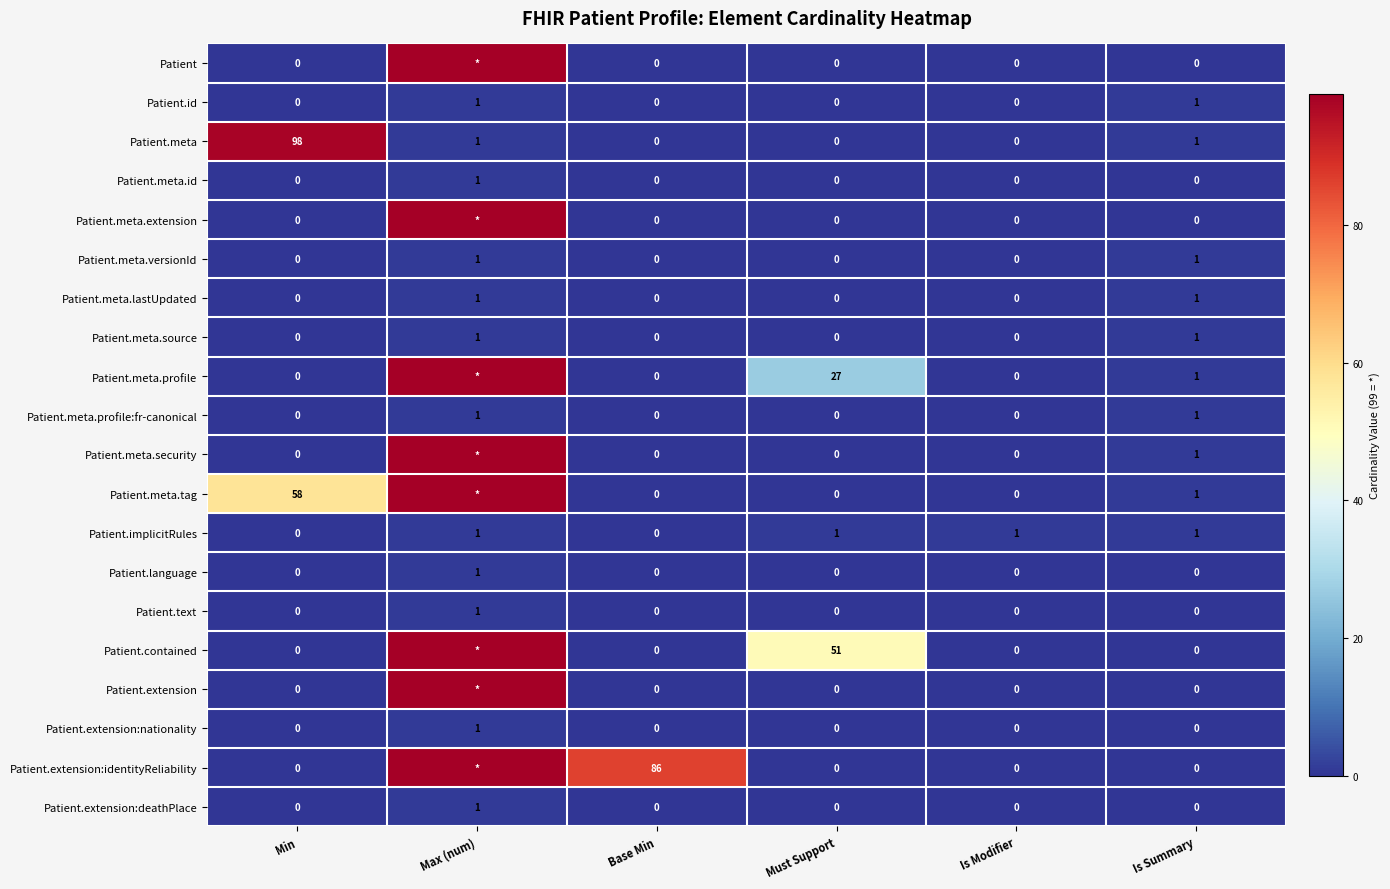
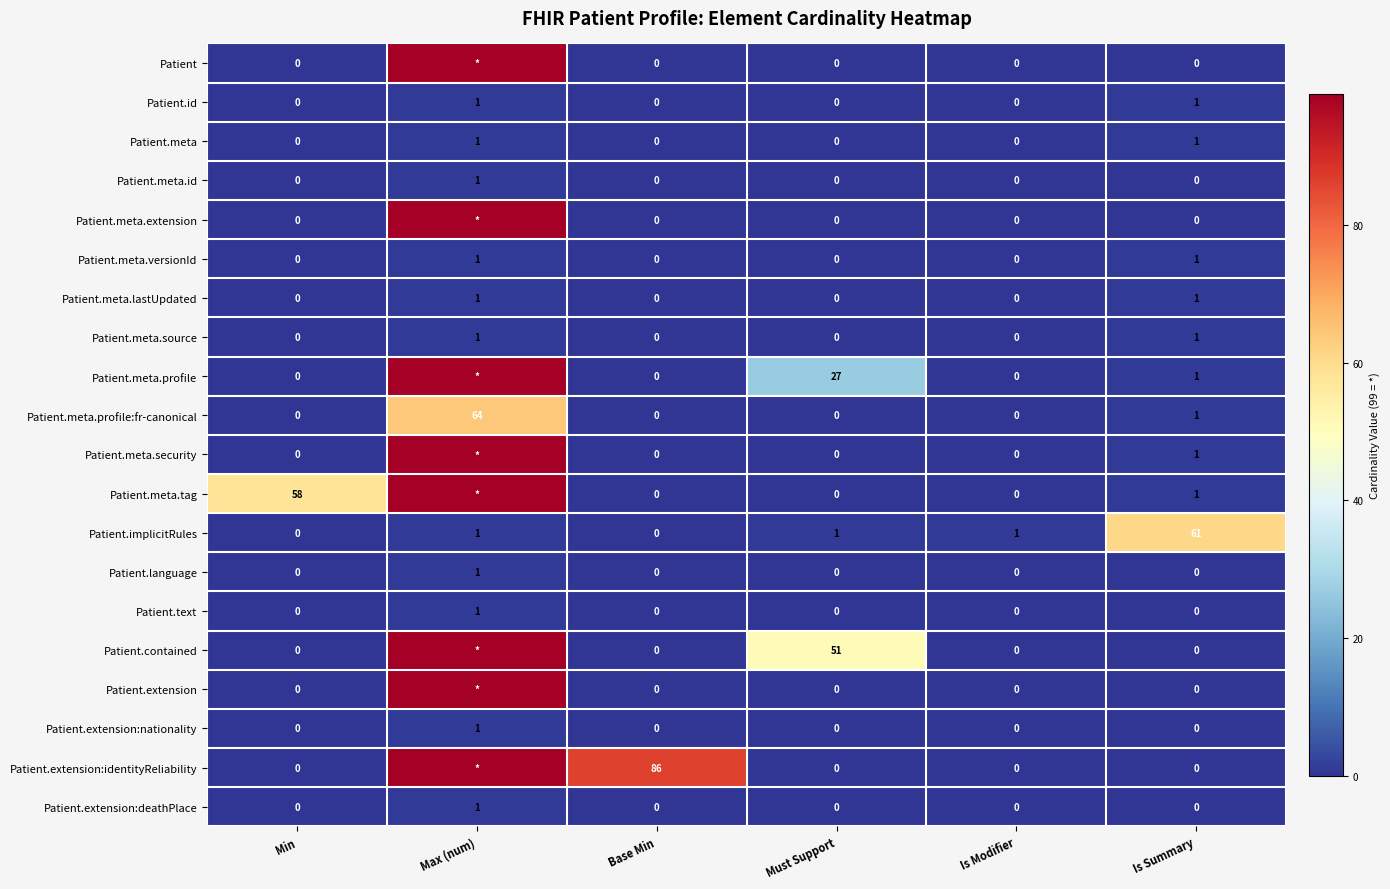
Patient.meta, Min: 98 -> 0
Patient.meta.profile:fr-canonical, Max (num): 1 -> 64
Patient.implicitRules, Is Summary: 1 -> 61
